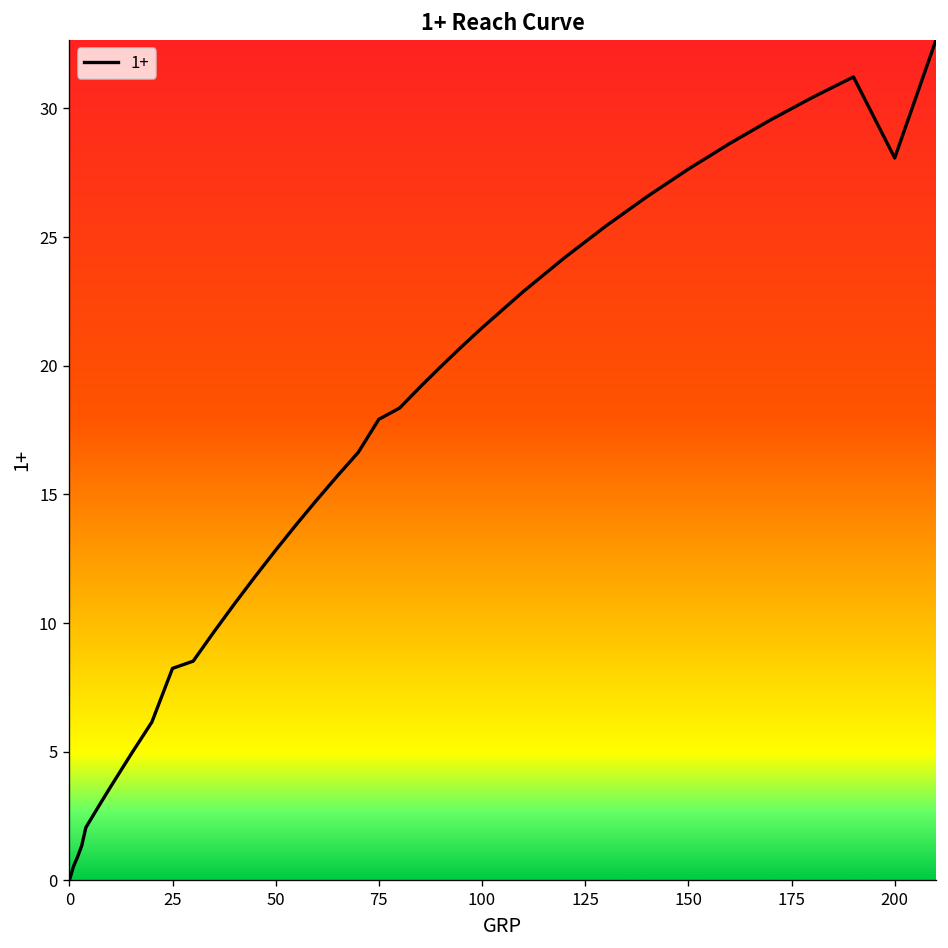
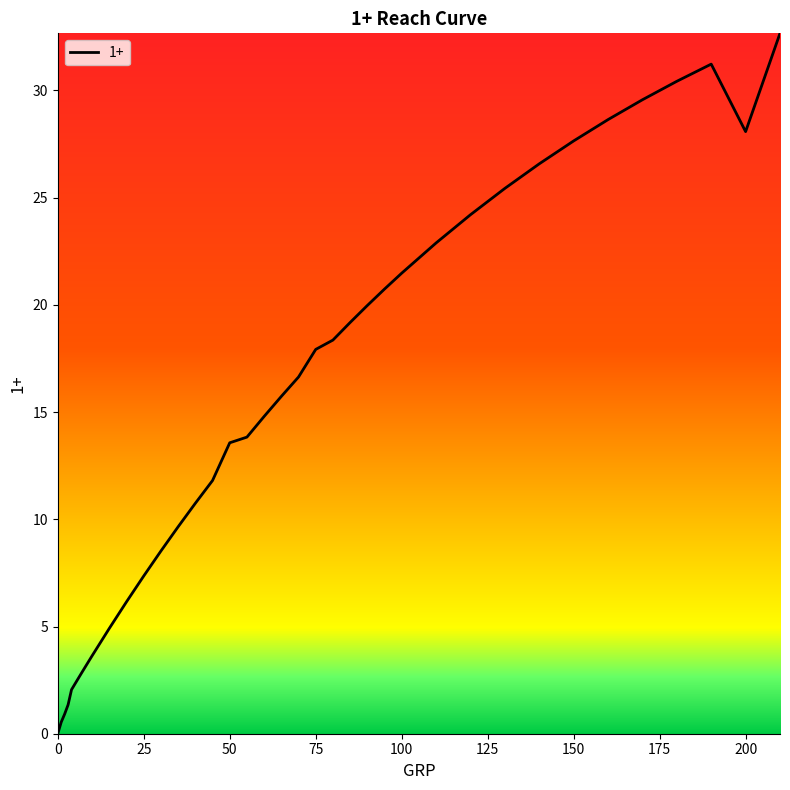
25: 8.2 -> 7.4
50: 12.8 -> 13.6
